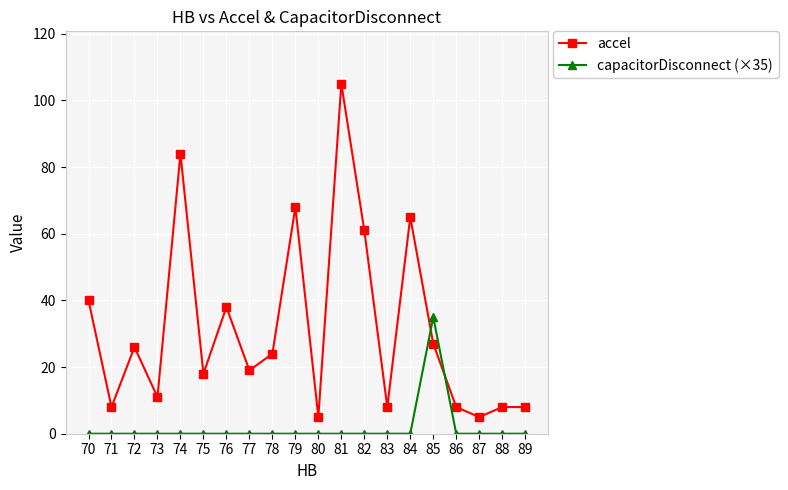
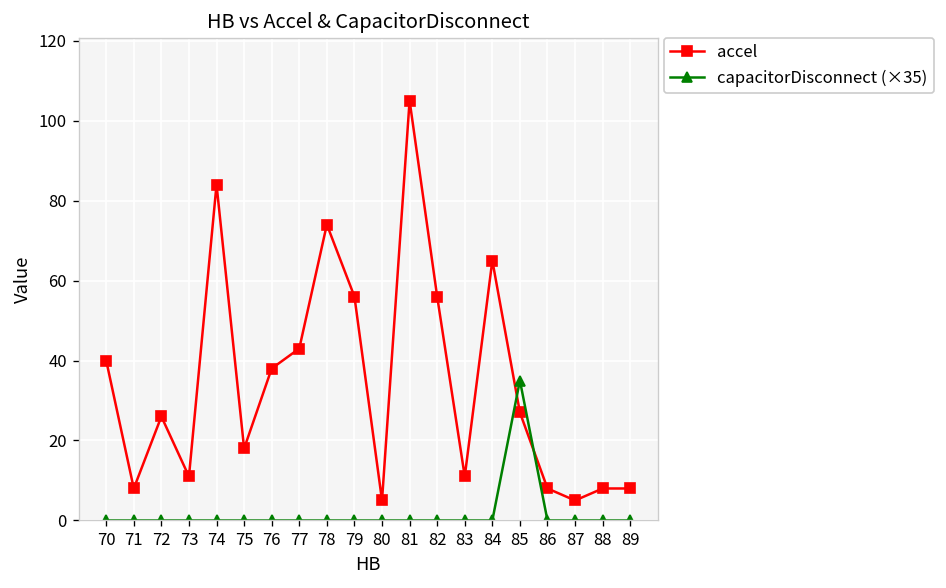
accel, 77: 19 -> 43
accel, 78: 24 -> 74
accel, 79: 68 -> 56
accel, 82: 61 -> 56
accel, 83: 8 -> 11
